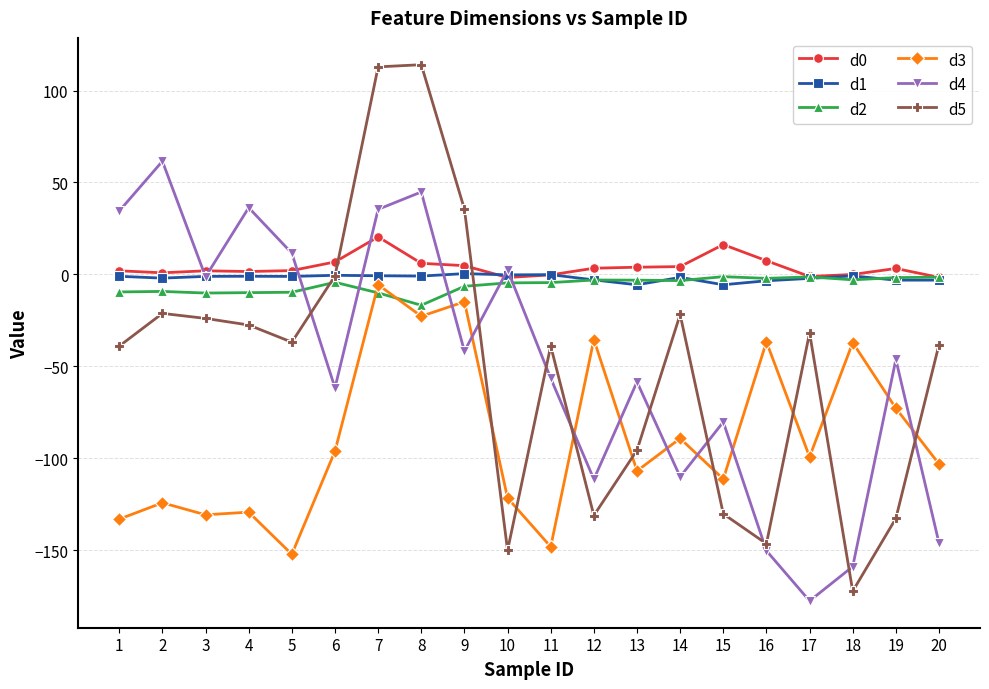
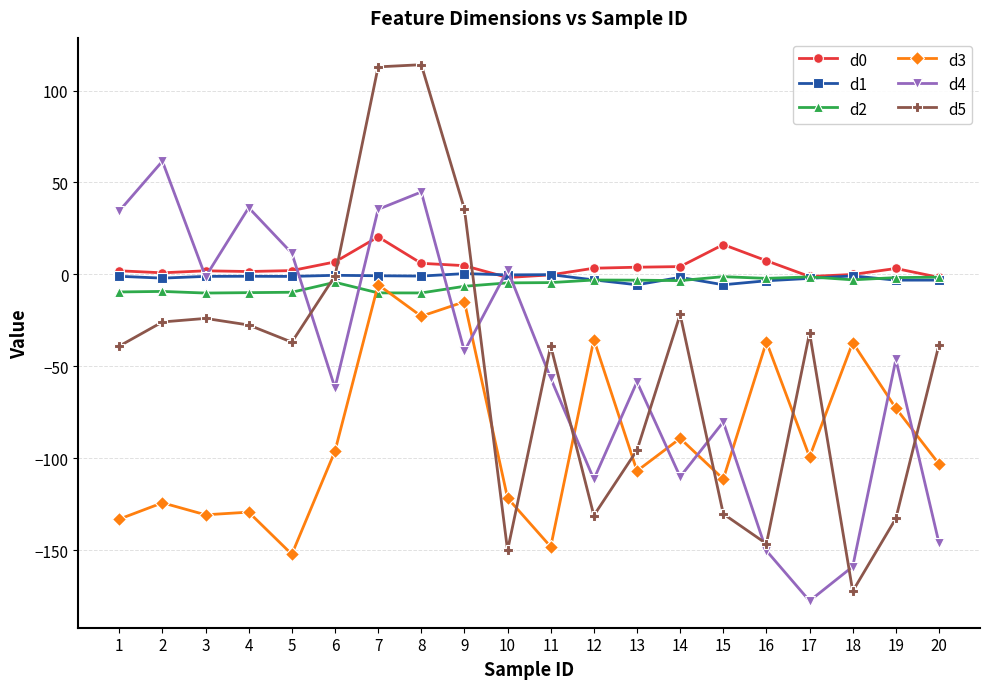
d5, 2: -21 -> -26
d2, 8: -17 -> -10
